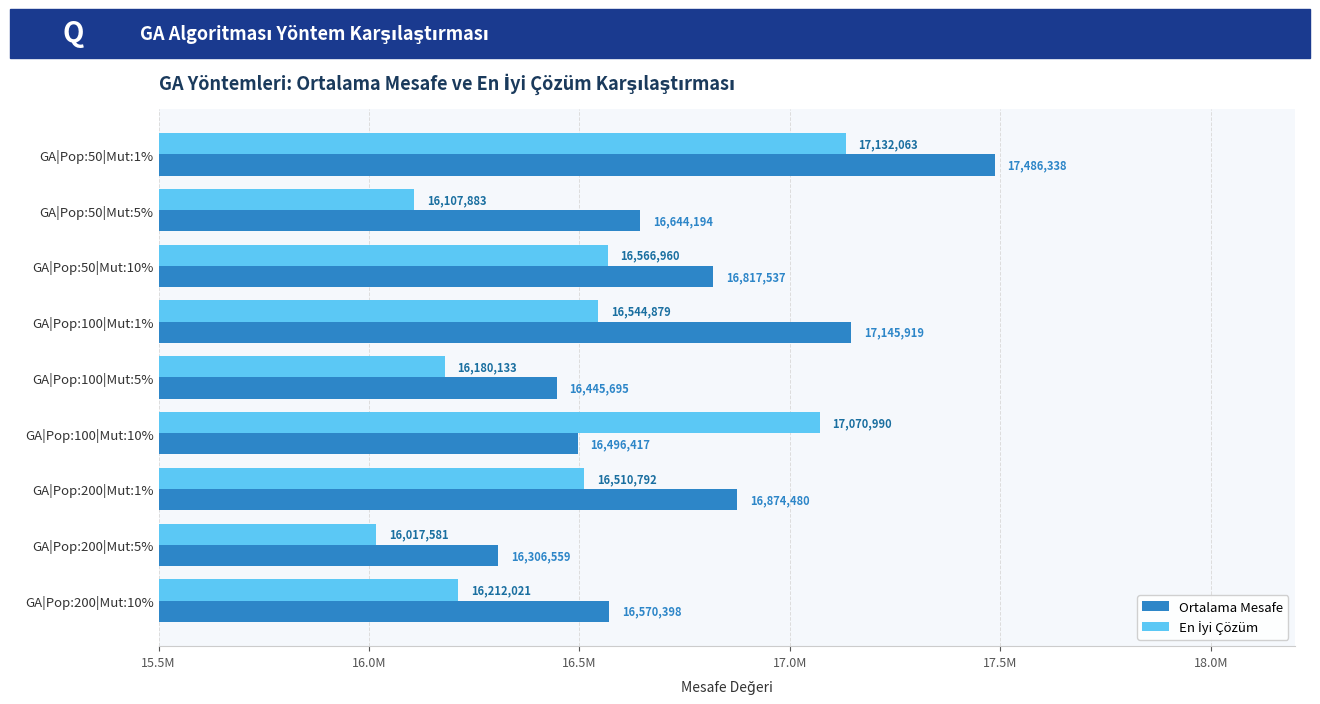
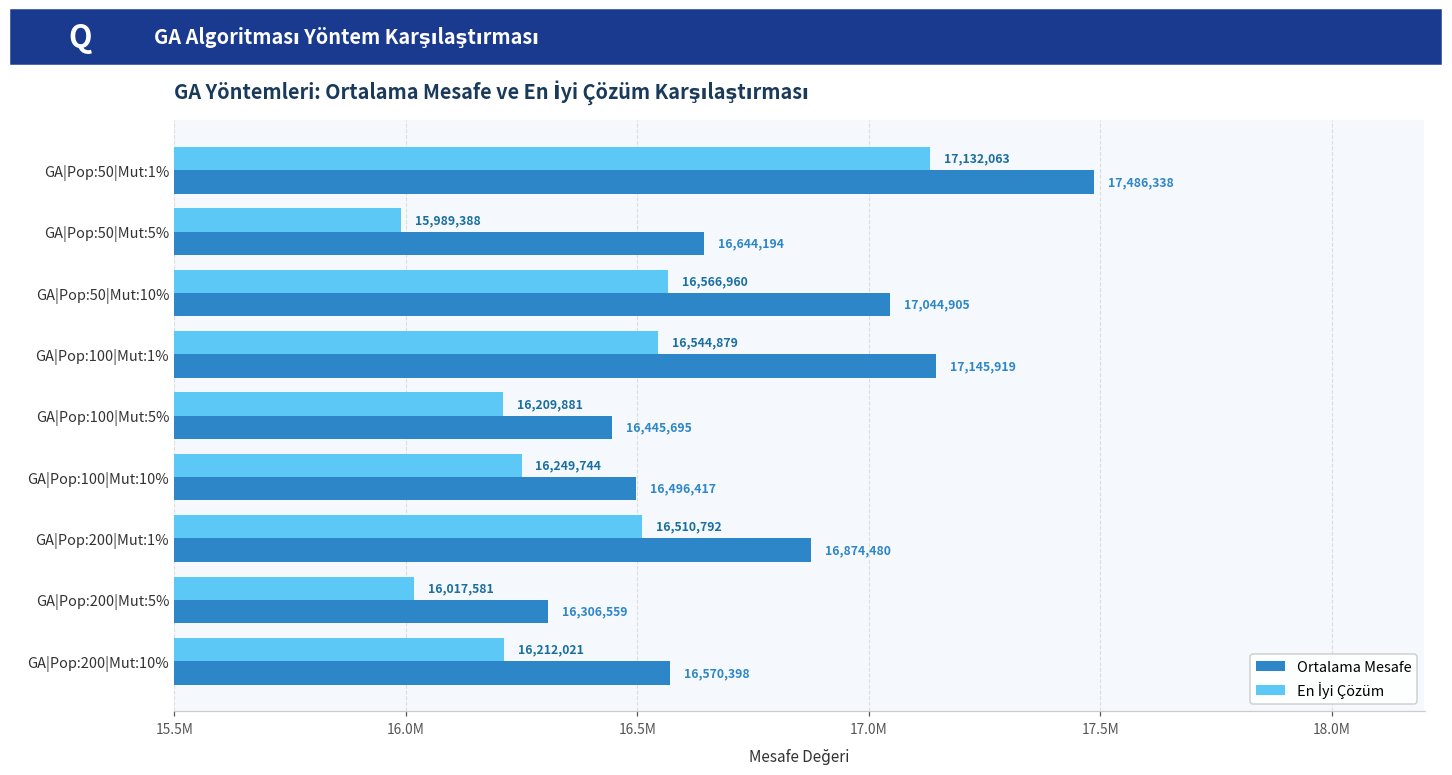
En İyi Çözüm, GA|Pop:50|Mut:5%: 16,107,883 -> 15,989,388
Ortalama Mesafe, GA|Pop:50|Mut:10%: 16,817,537 -> 17,044,905
En İyi Çözüm, GA|Pop:100|Mut:5%: 16,180,133 -> 16,209,881
En İyi Çözüm, GA|Pop:100|Mut:10%: 17,070,990 -> 16,249,744
